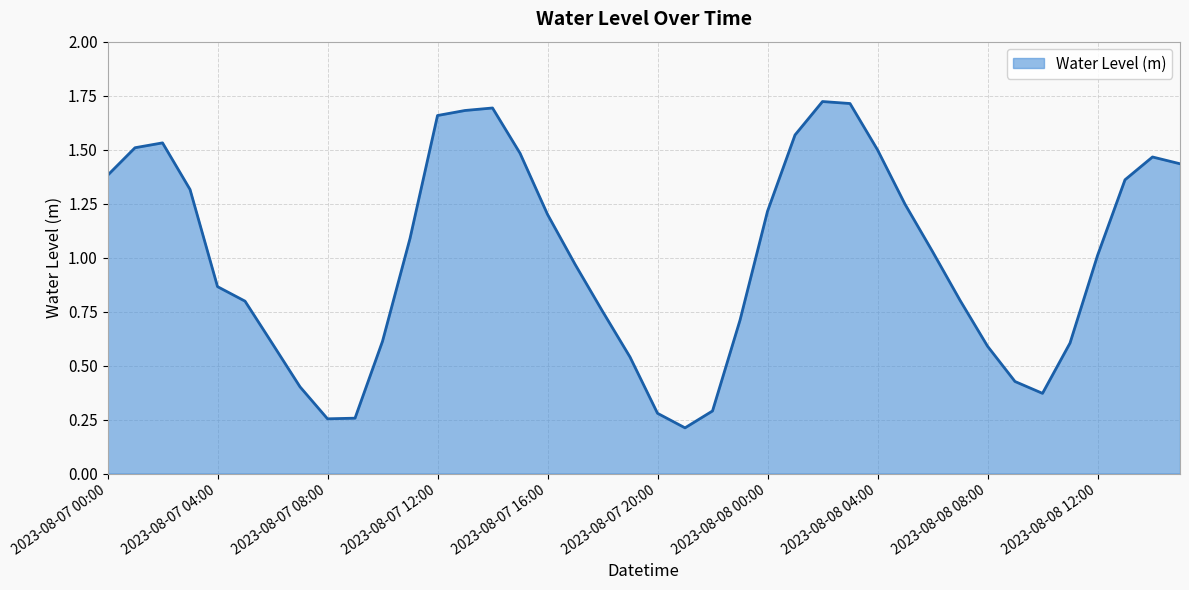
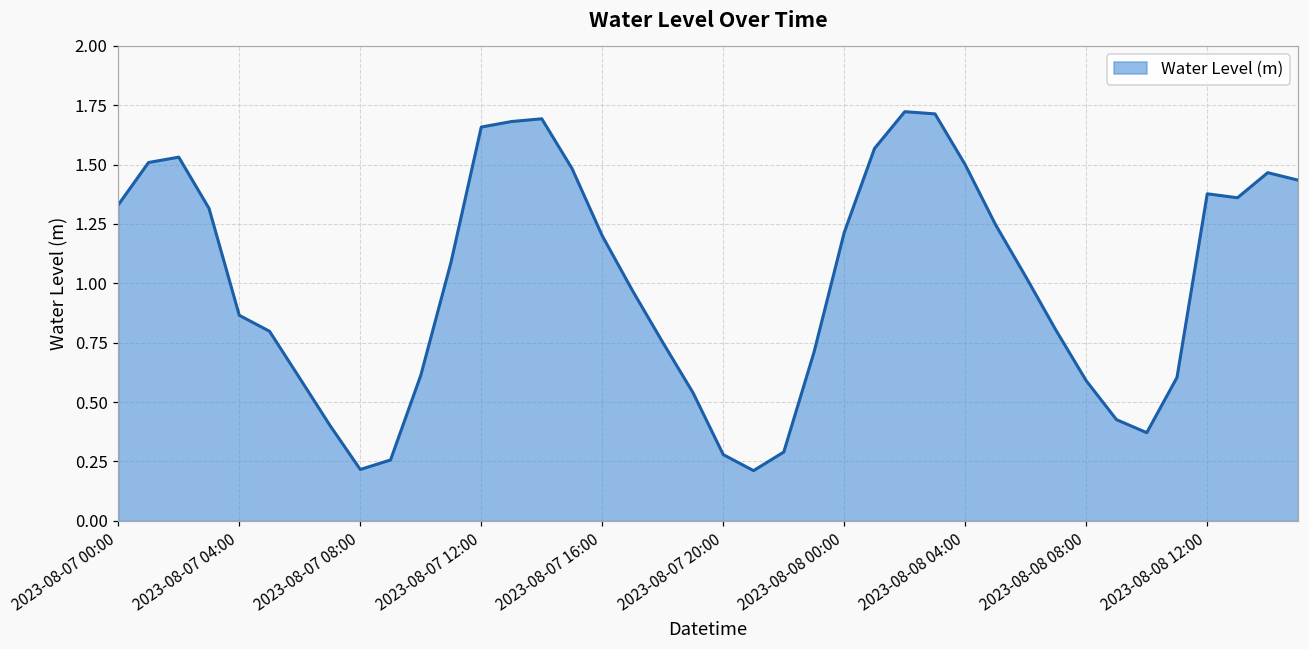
2023-08-07 00:00: 1.38 -> 1.33
2023-08-07 08:00: 0.25 -> 0.22
2023-08-08 12:00: 1.01 -> 1.38
